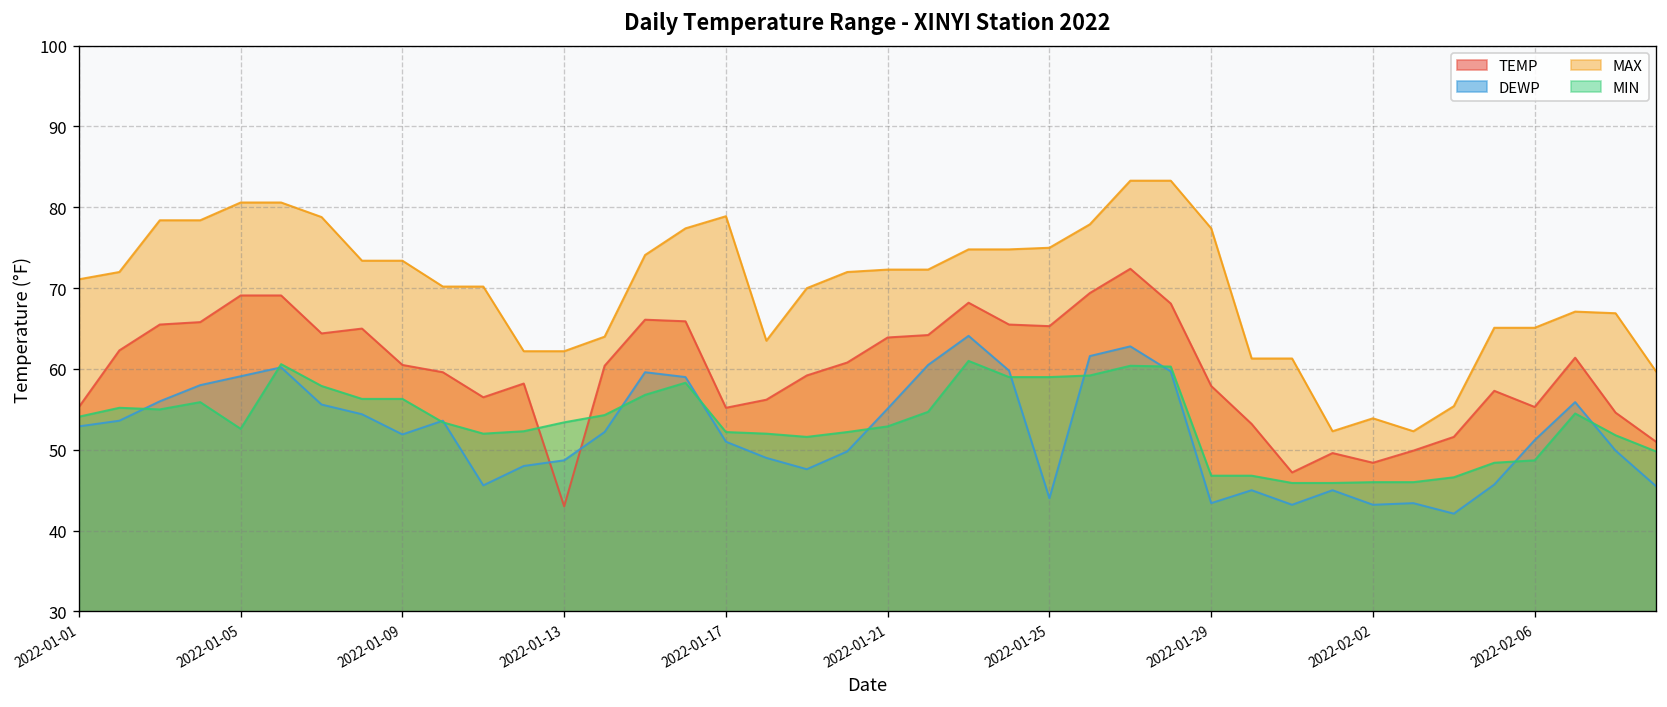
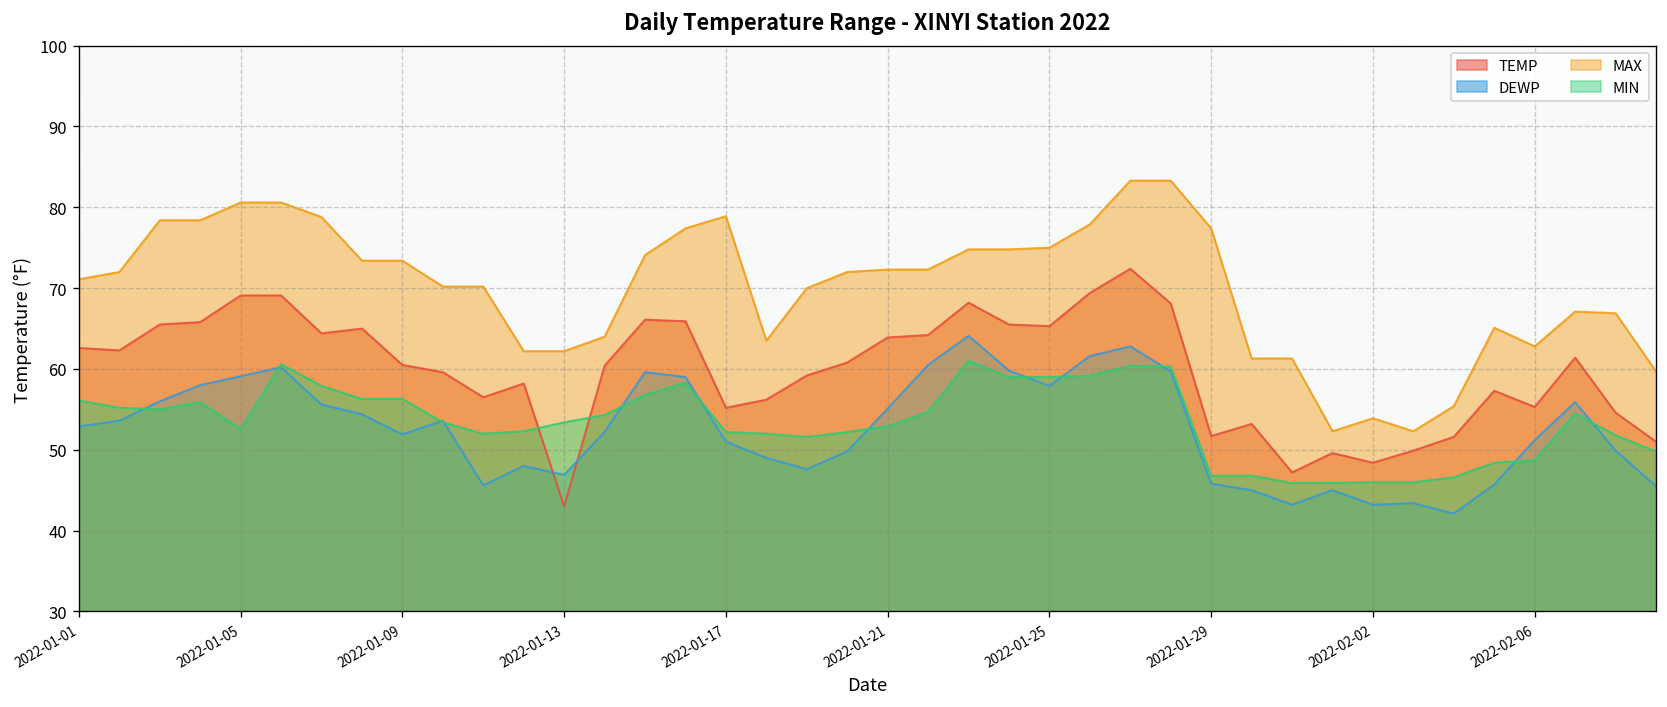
TEMP, 2022-01-01: 55 -> 63
MIN, 2022-01-01: 54 -> 56
DEWP, 2022-01-13: 49 -> 47
DEWP, 2022-01-25: 44 -> 58
TEMP, 2022-01-29: 58 -> 52
DEWP, 2022-01-29: 43 -> 46
MAX, 2022-02-06: 65 -> 63
